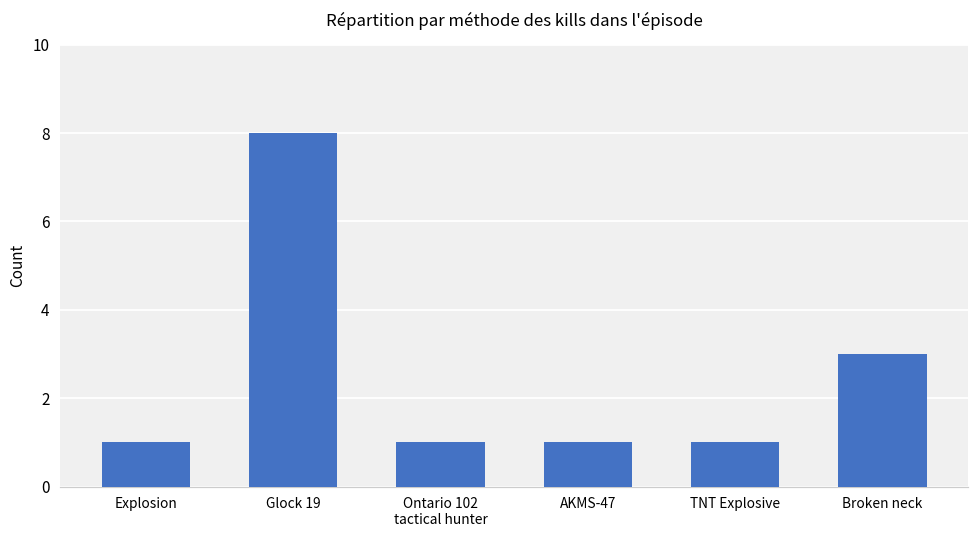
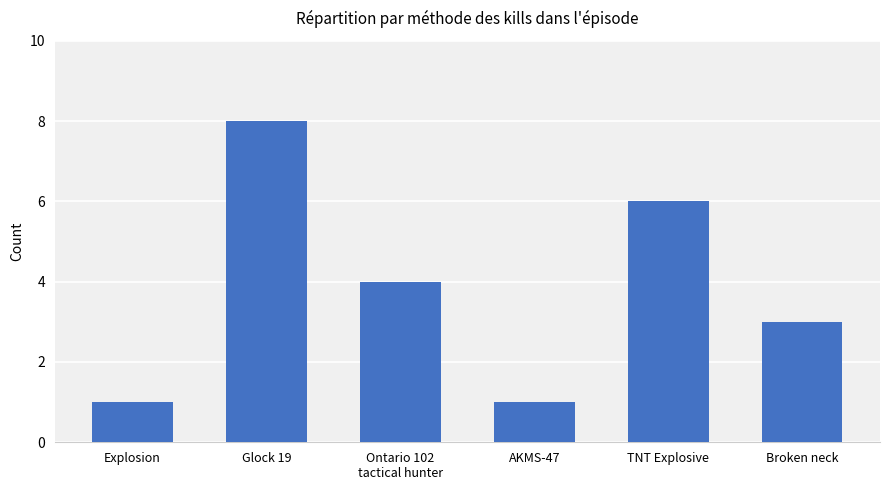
Ontario 102 tactical hunter: 1 -> 4
TNT Explosive: 1 -> 6
